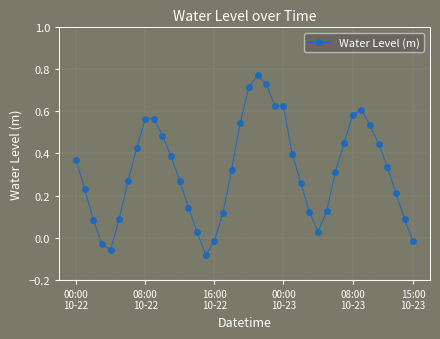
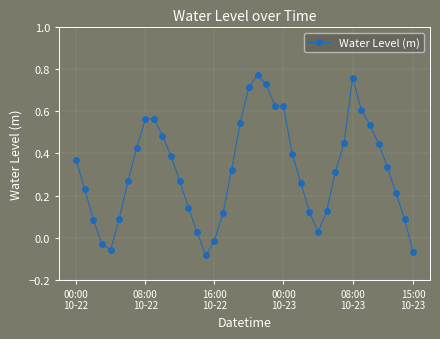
08:00 10-23: 0.58 -> 0.76
15:00 10-23: -0.02 -> -0.07
